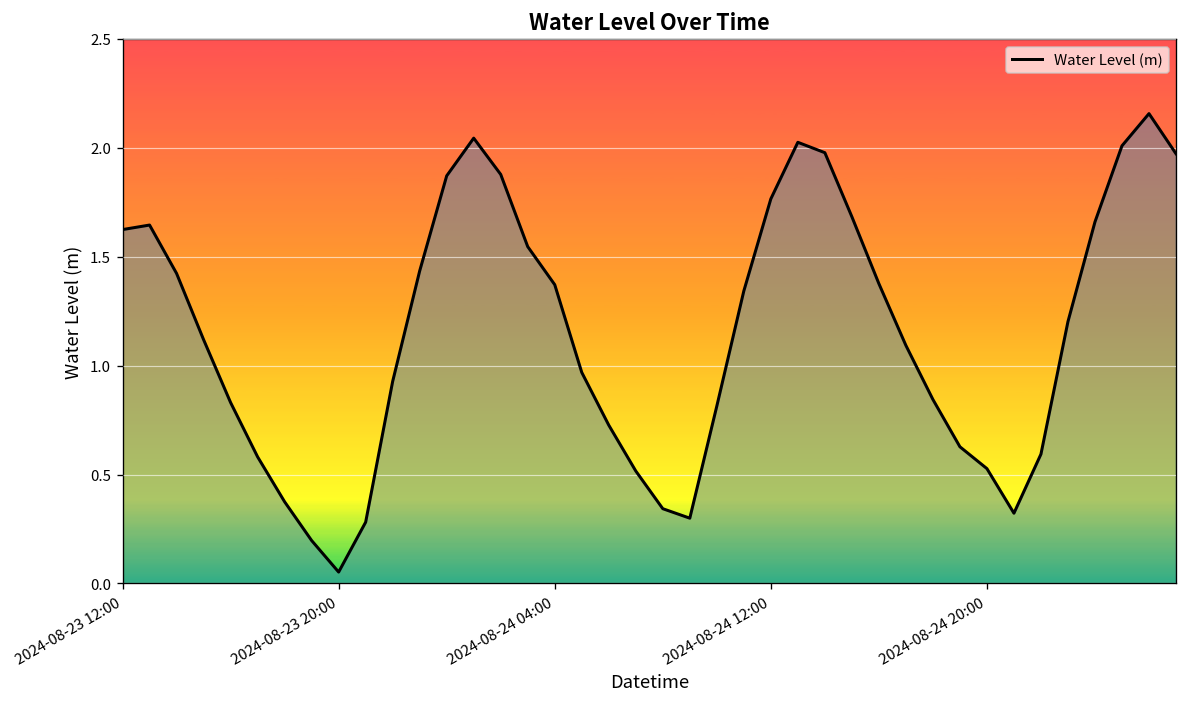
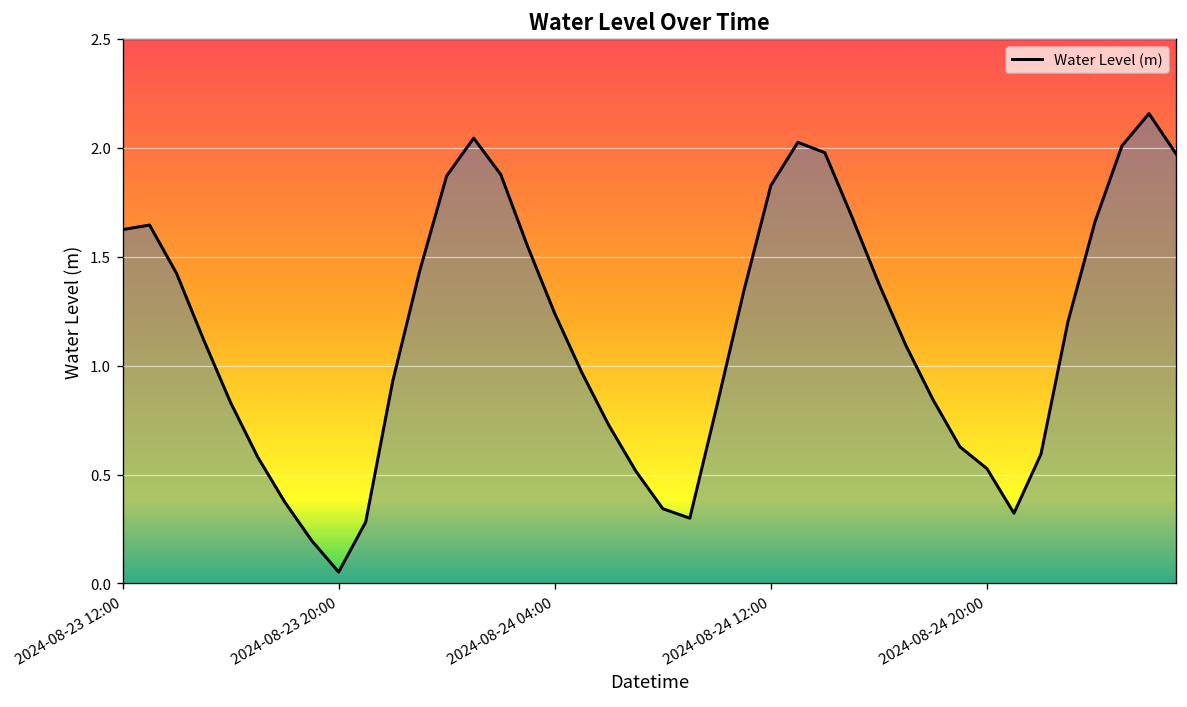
2024-08-24 04:00: 1.37 -> 1.24
2024-08-24 12:00: 1.77 -> 1.83
